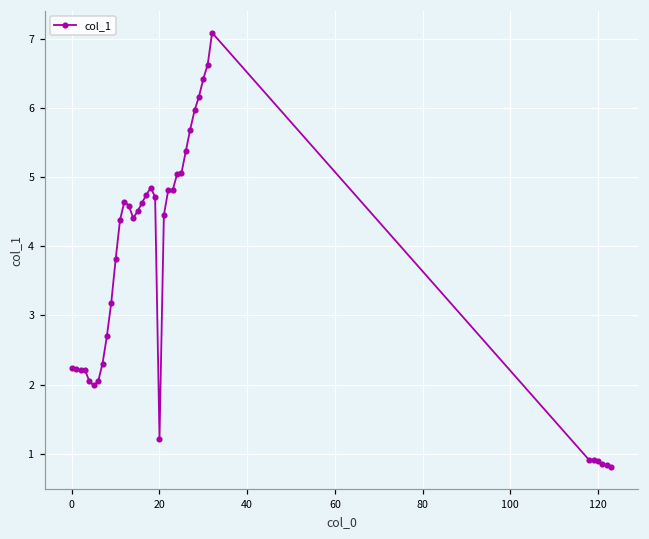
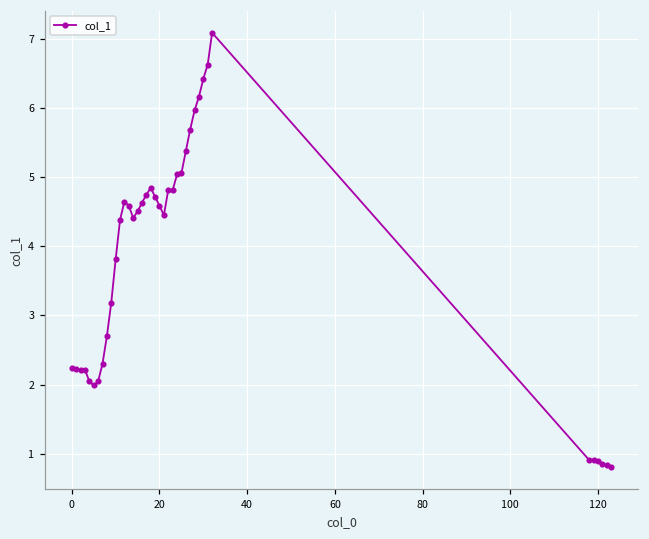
20: 1.2 -> 4.6
